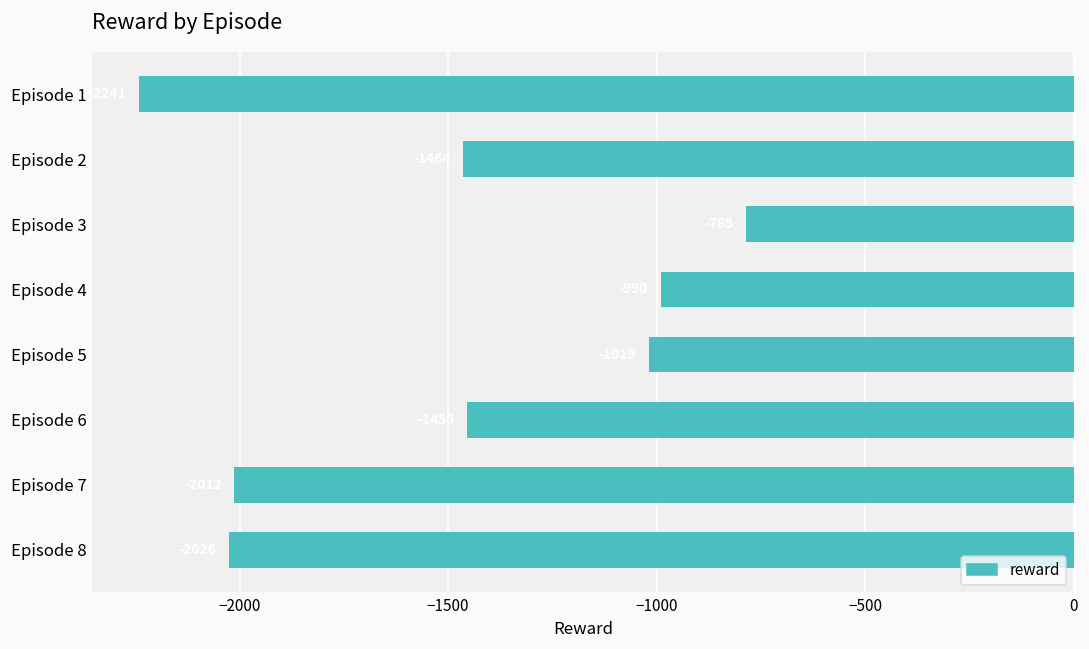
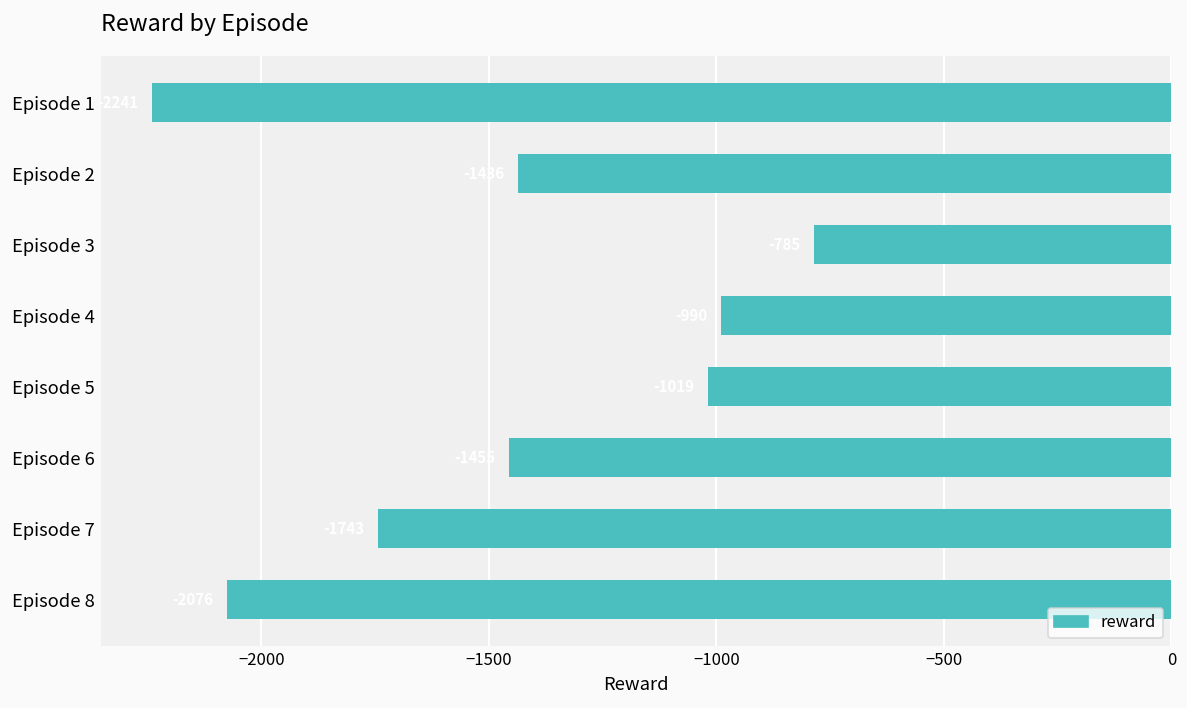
Episode 2: -1460 -> -1440
Episode 7: -2010 -> -1740
Episode 8: -2030 -> -2080
